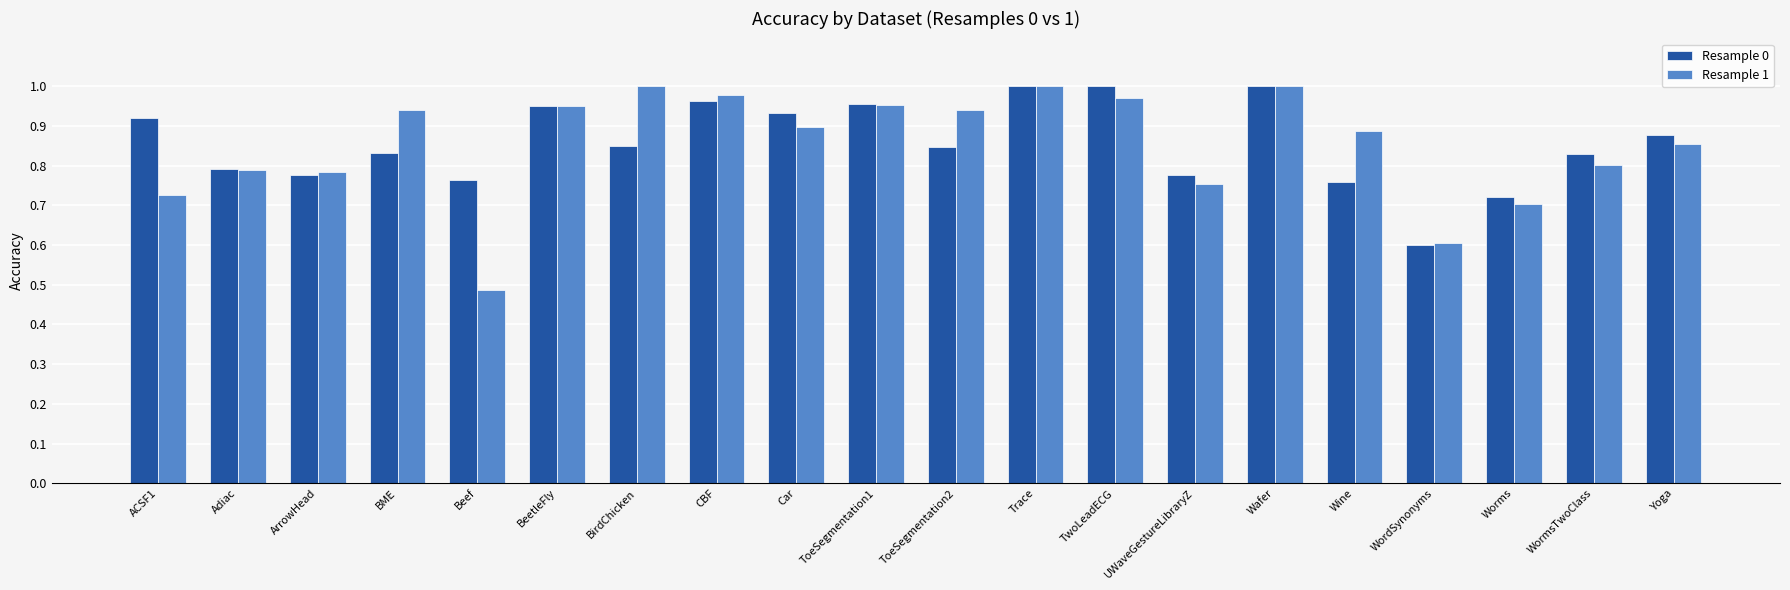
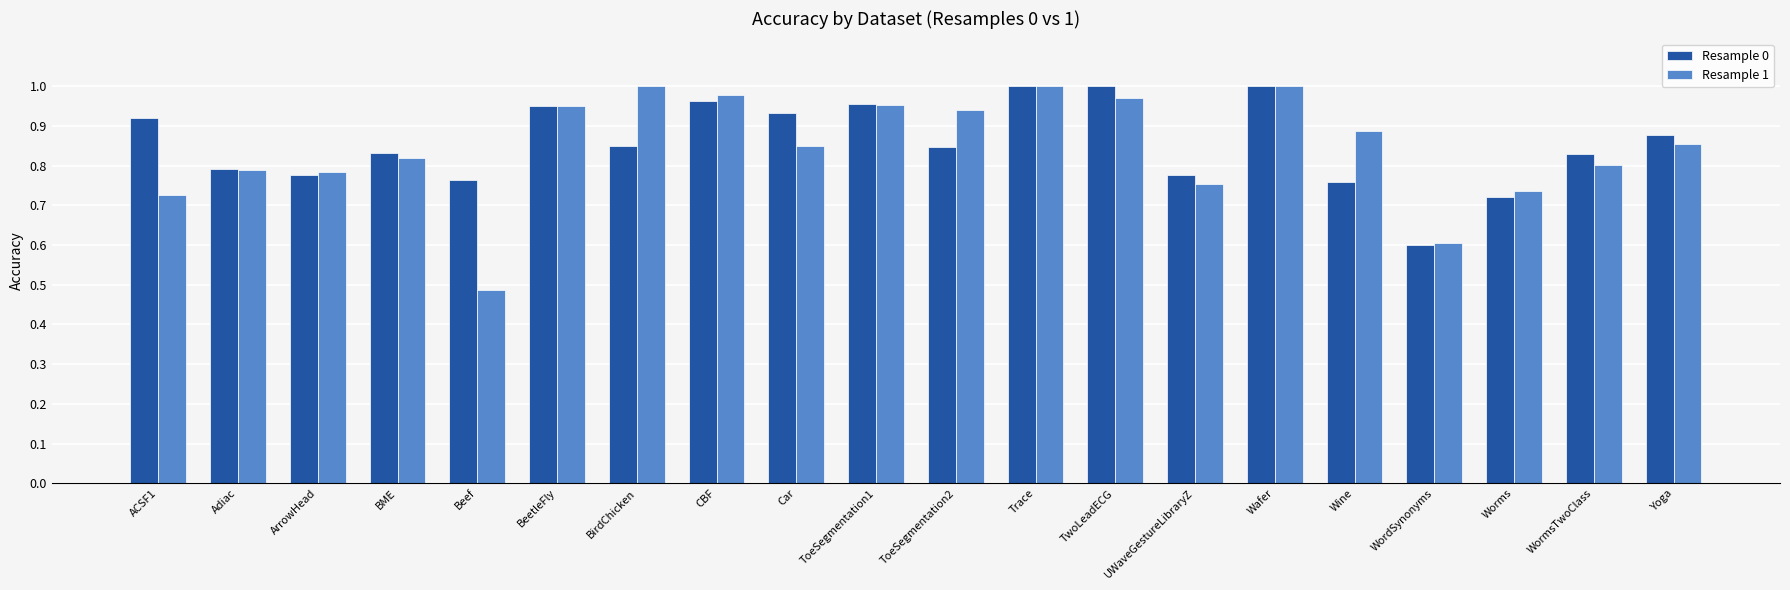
Resample 1, BME: 0.94 -> 0.82
Resample 1, Car: 0.90 -> 0.85
Resample 1, Worms: 0.70 -> 0.74
